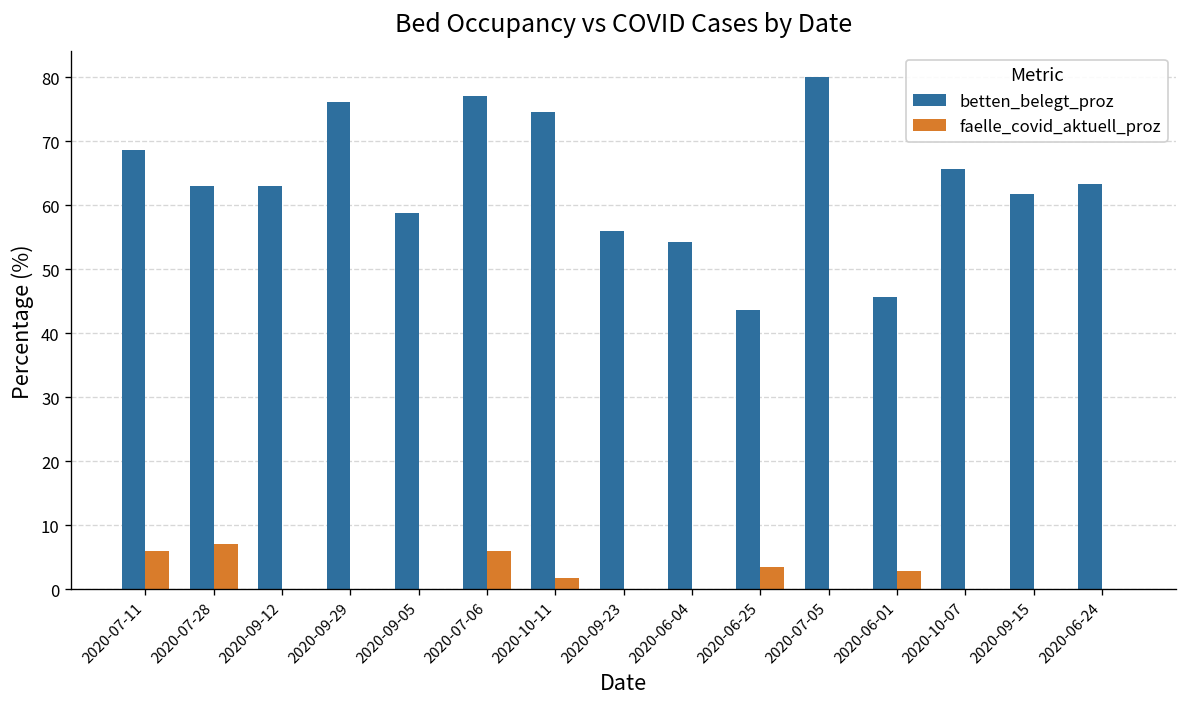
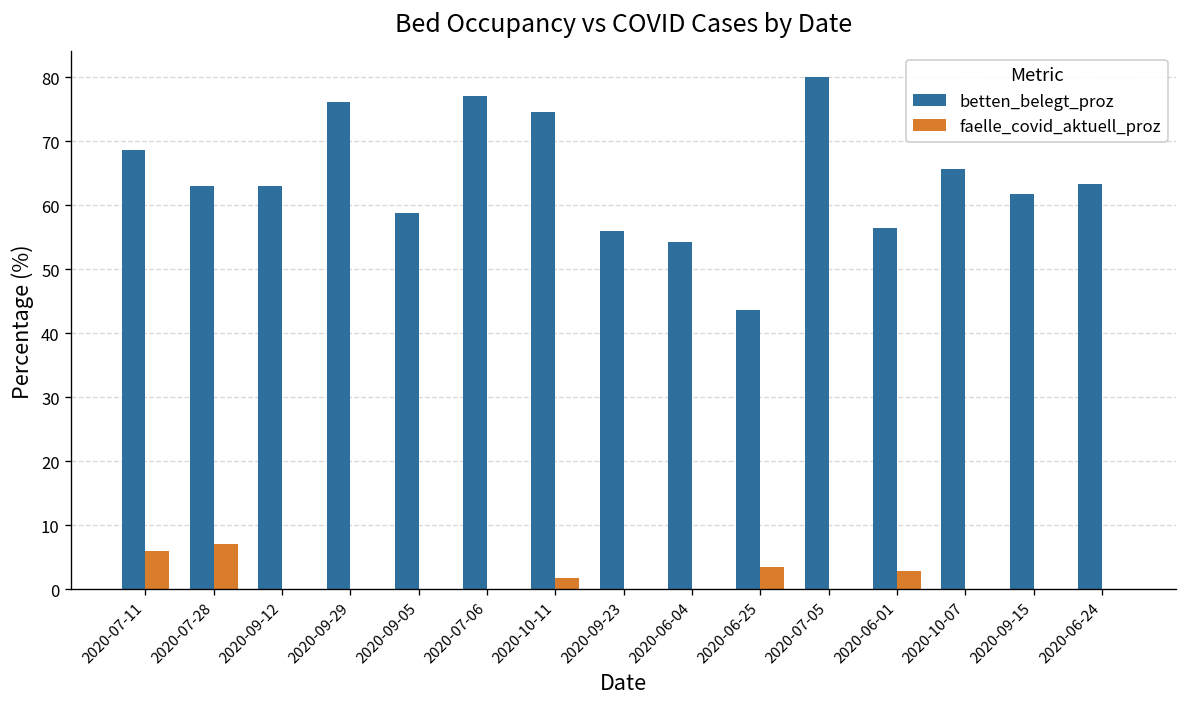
faelle_covid_aktuell_proz, 2020-07-06: 6 -> 0
betten_belegt_proz, 2020-06-01: 46 -> 56
